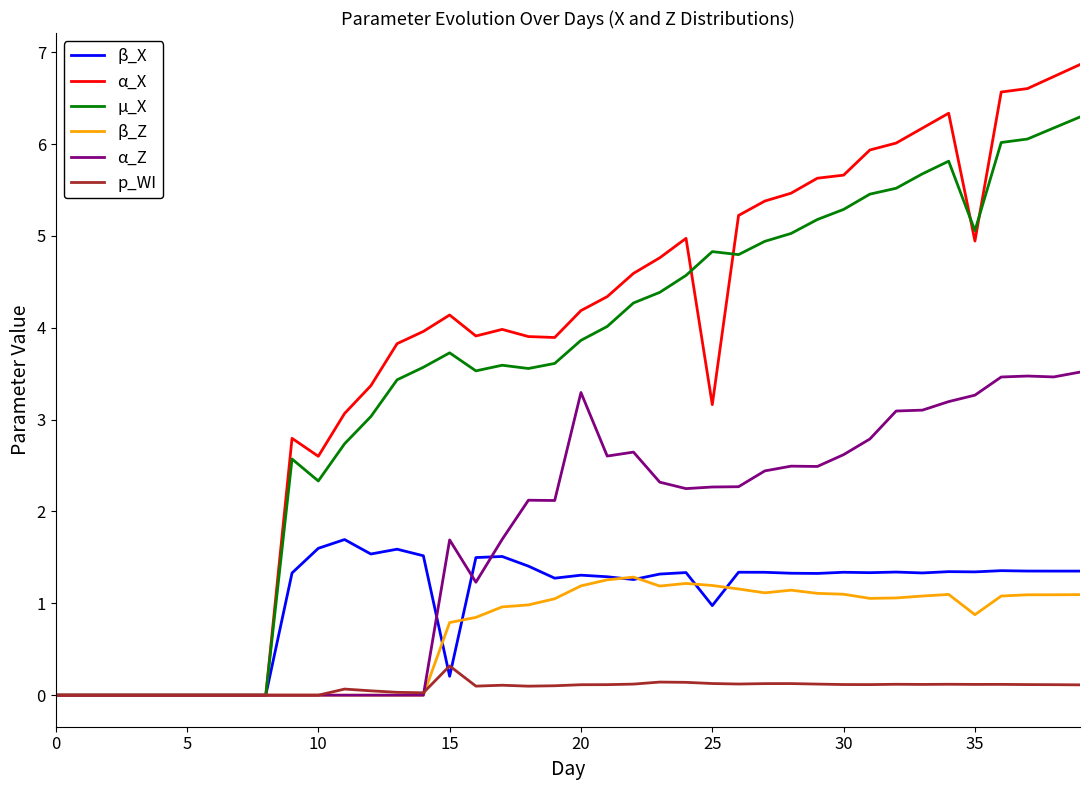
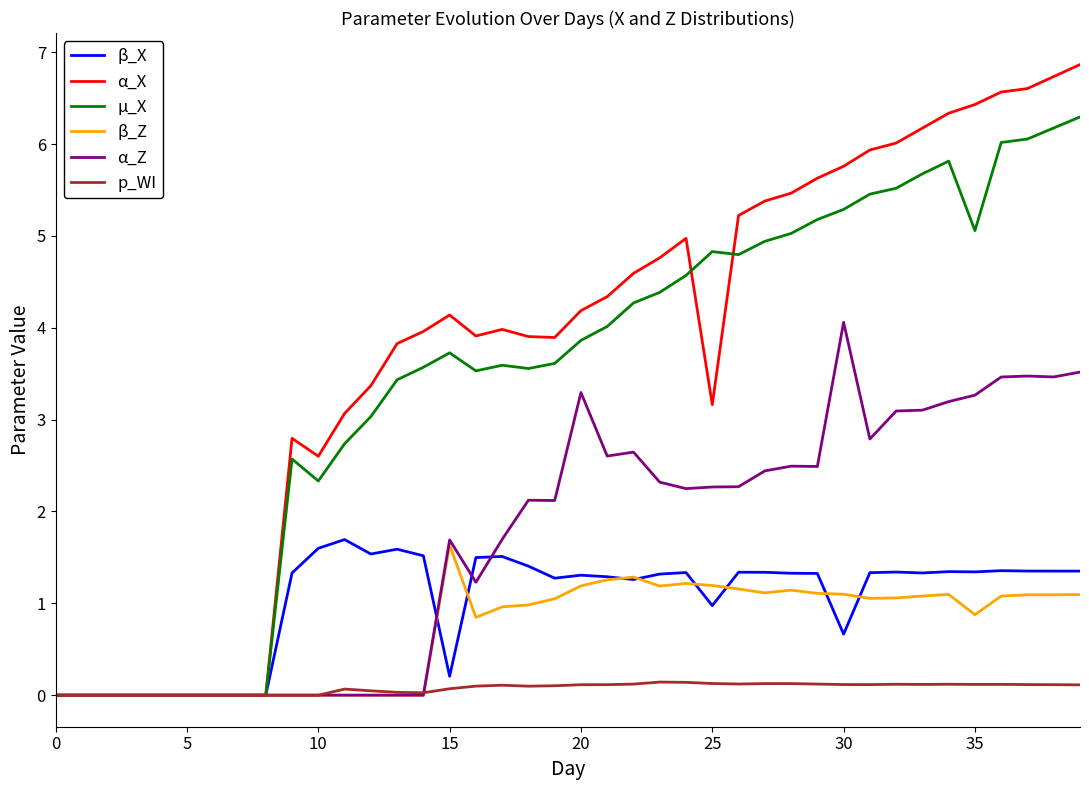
β_Z, 15: 0.8 -> 1.6
p_WI, 15: 0.3 -> 0.1
β_X, 30: 1.3 -> 0.7
α_X, 30: 5.7 -> 5.8
α_Z, 30: 2.6 -> 4.1
α_X, 35: 4.9 -> 6.4
